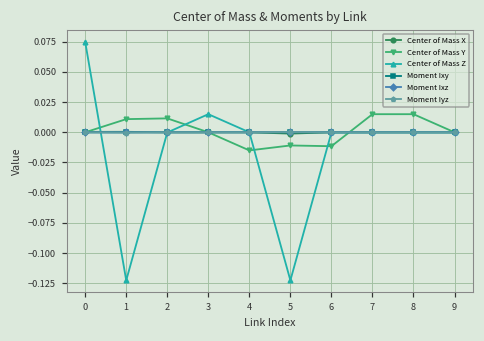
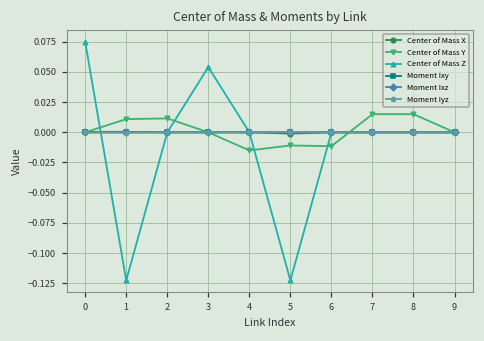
Center of Mass Z, 3: 0.015 -> 0.054
